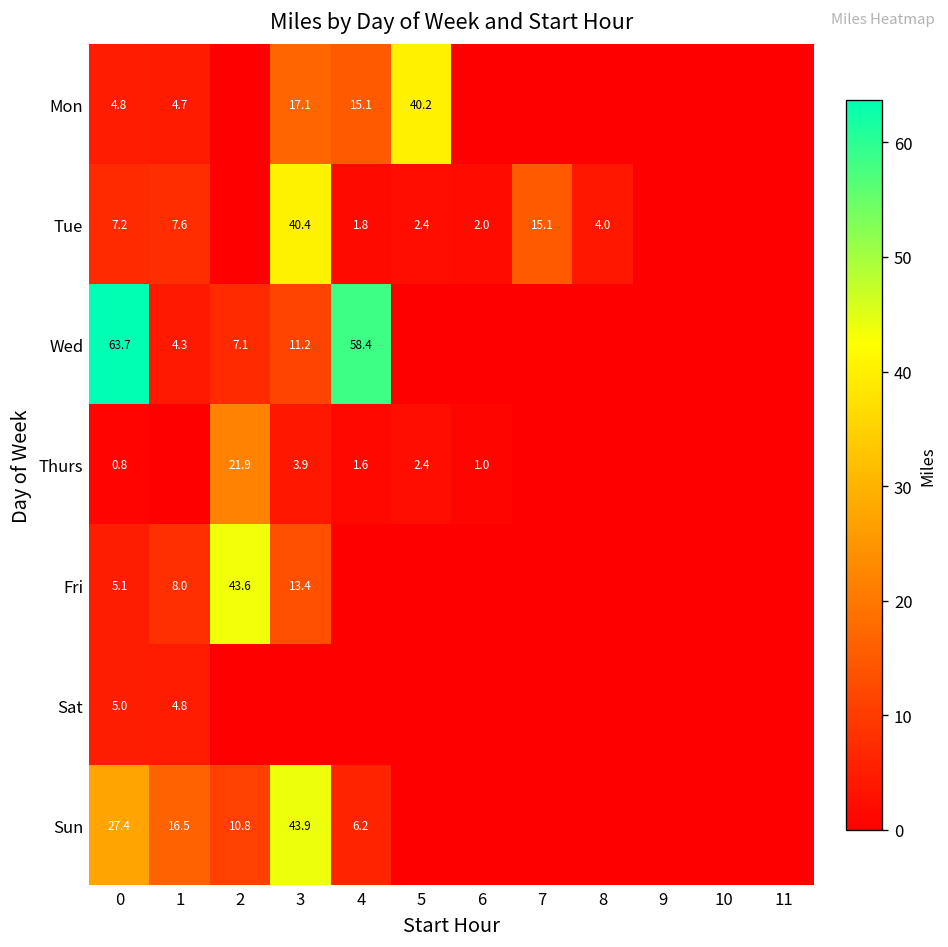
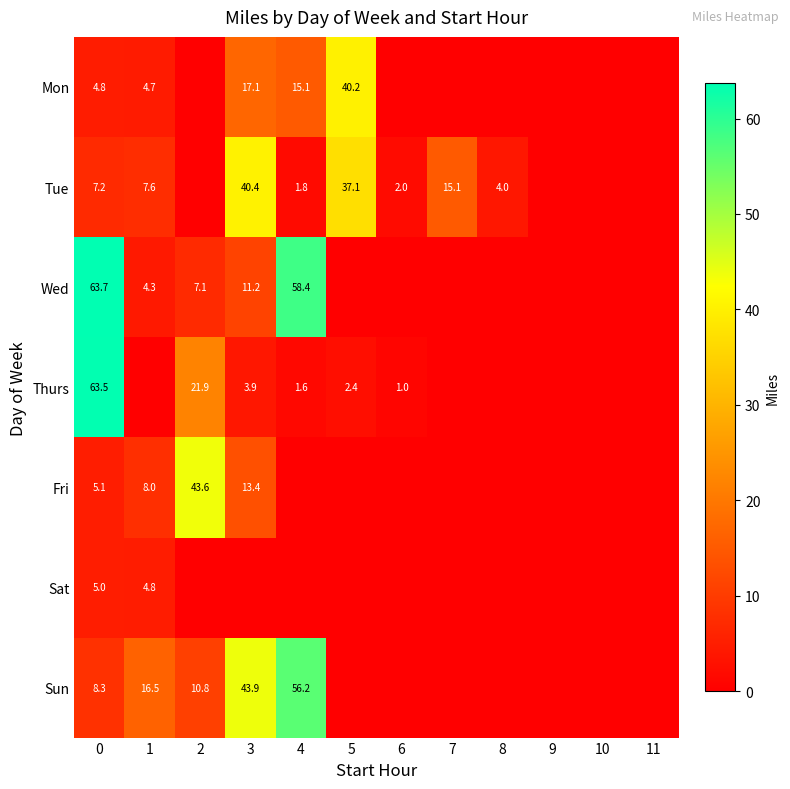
Tue, 5: 2.4 -> 37.1
Thurs, 0: 0.8 -> 63.5
Sun, 0: 27.4 -> 8.3
Sun, 4: 6.2 -> 56.2
